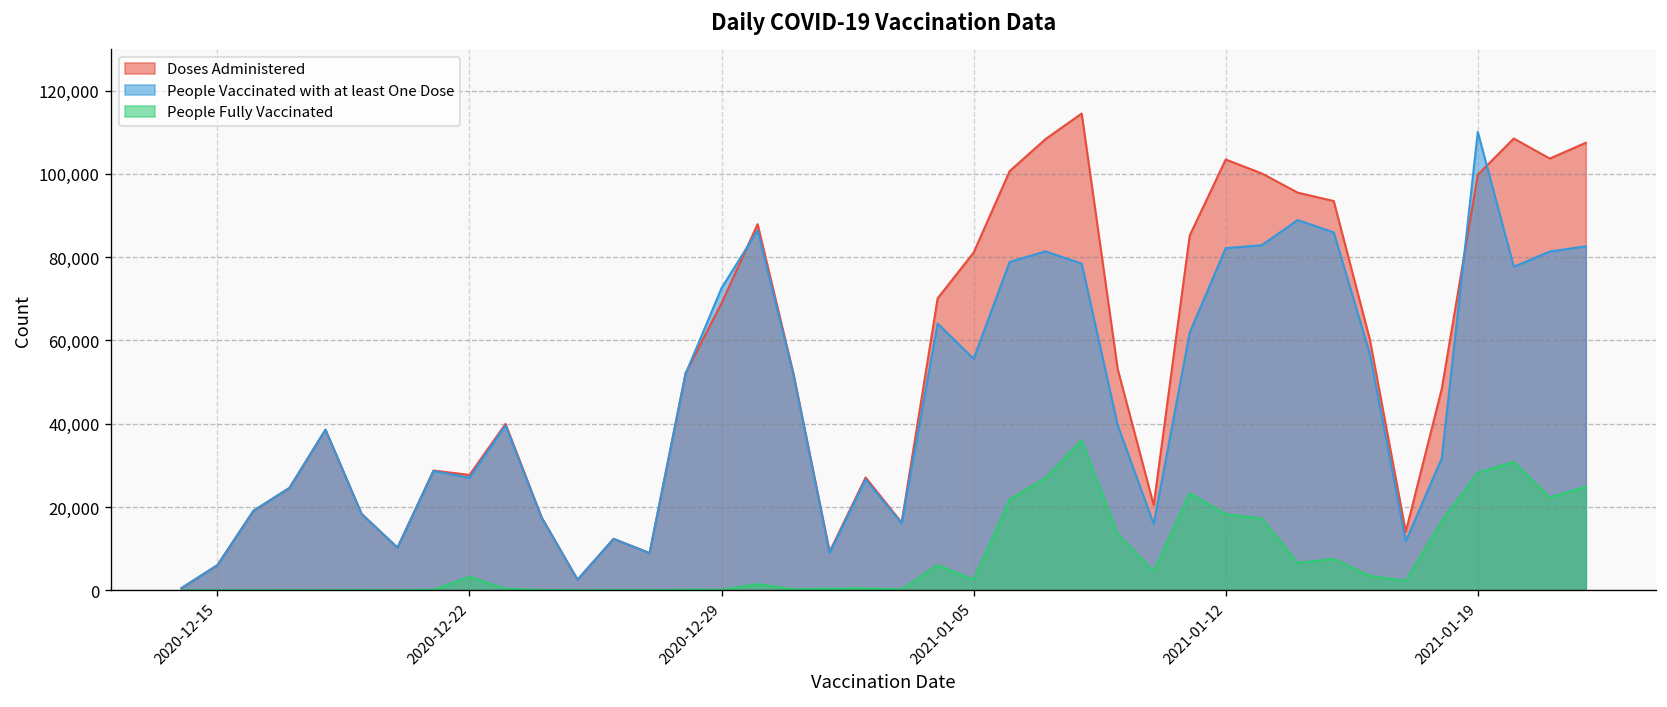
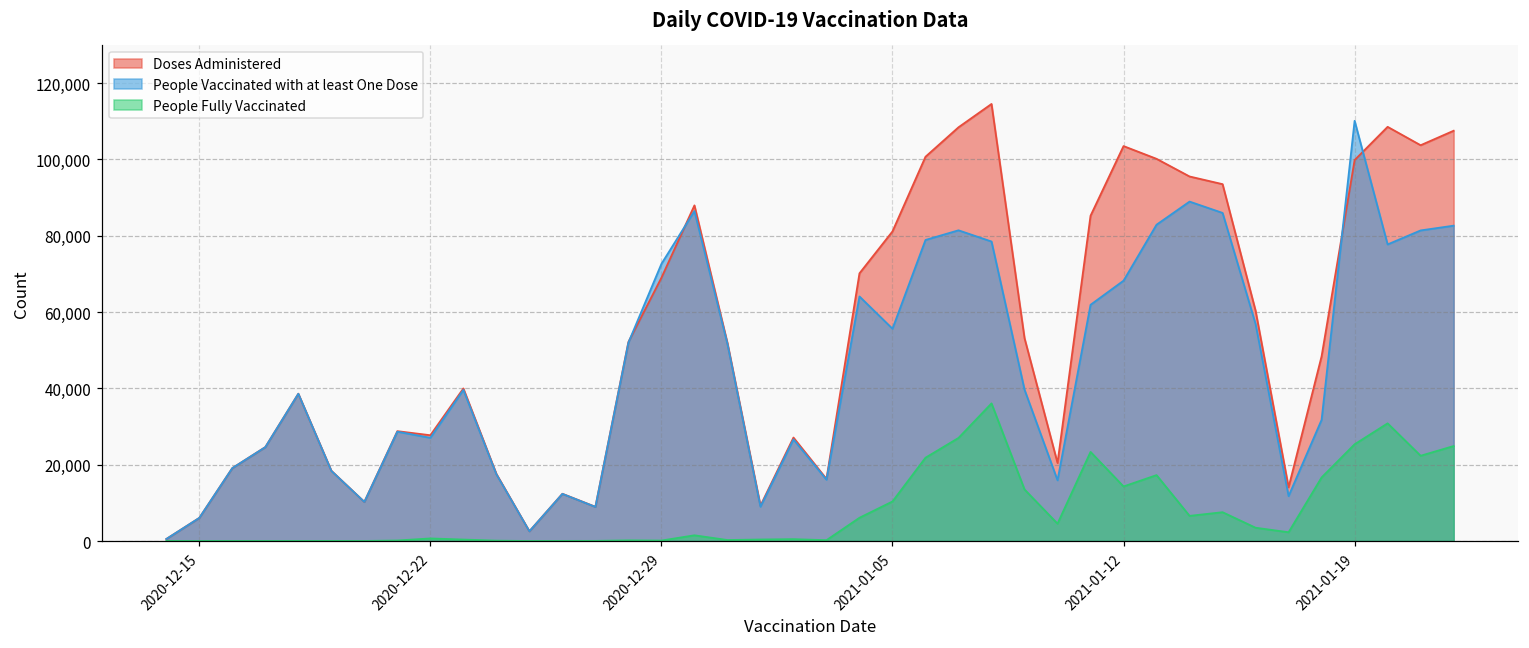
People Fully Vaccinated, 2020-12-22: 3,000 -> 1,000
People Fully Vaccinated, 2021-01-05: 3,000 -> 10,000
People Vaccinated with at least One Dose, 2021-01-12: 82,000 -> 68,000
People Fully Vaccinated, 2021-01-12: 18,000 -> 14,000
People Fully Vaccinated, 2021-01-19: 28,000 -> 25,000
